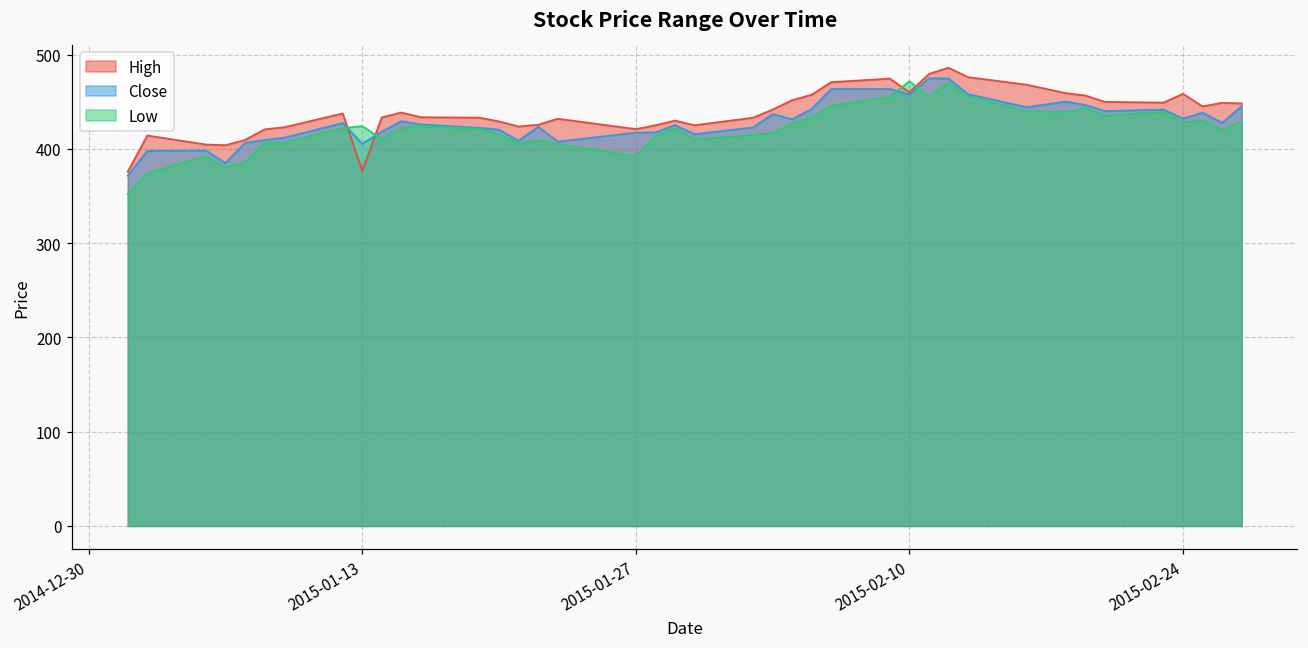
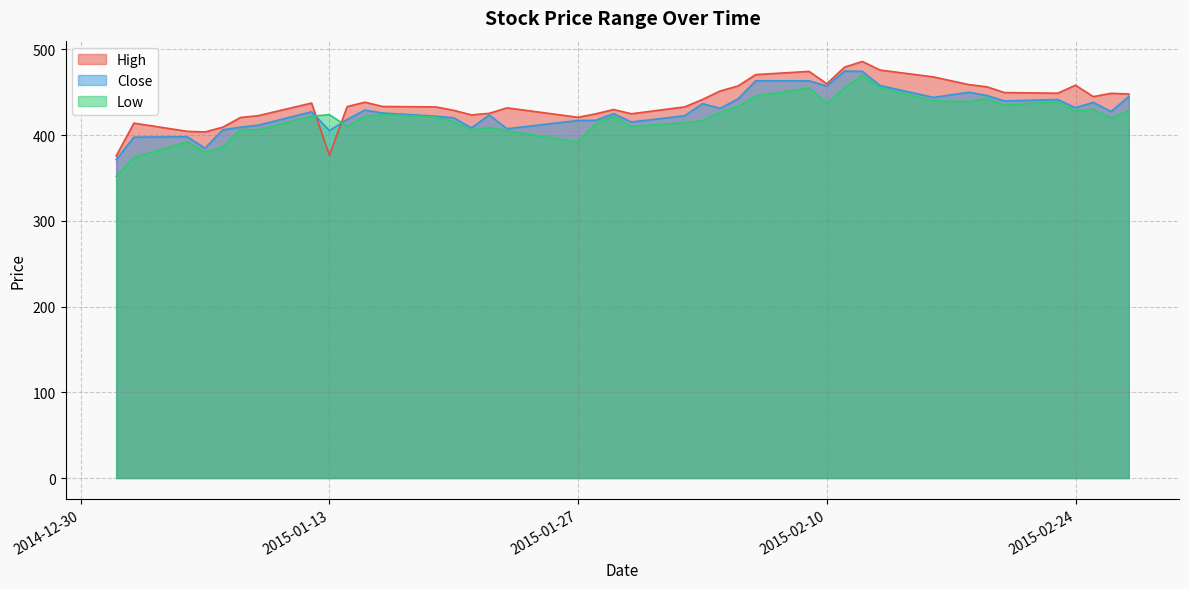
Low, 2015-02-10: 470 -> 440
